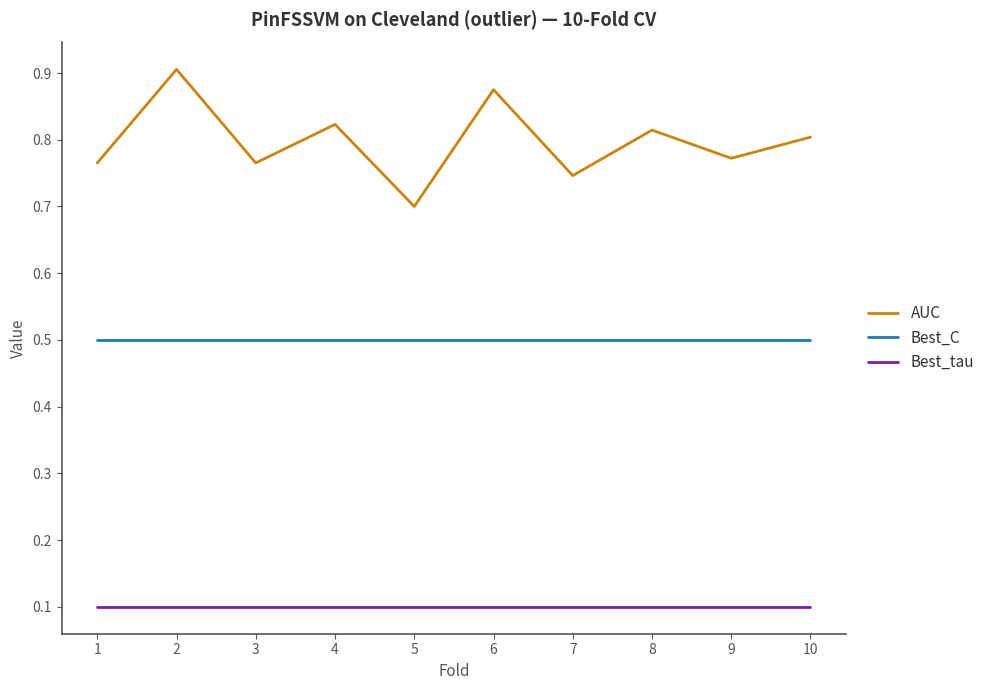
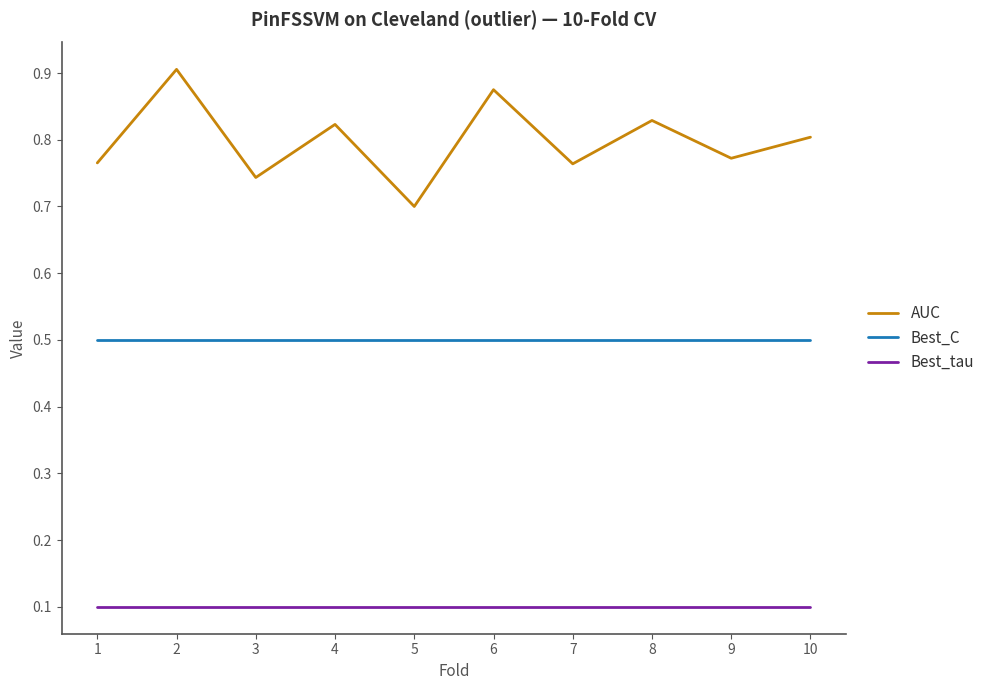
AUC, 3: 0.77 -> 0.74
AUC, 7: 0.75 -> 0.76
AUC, 8: 0.81 -> 0.83
